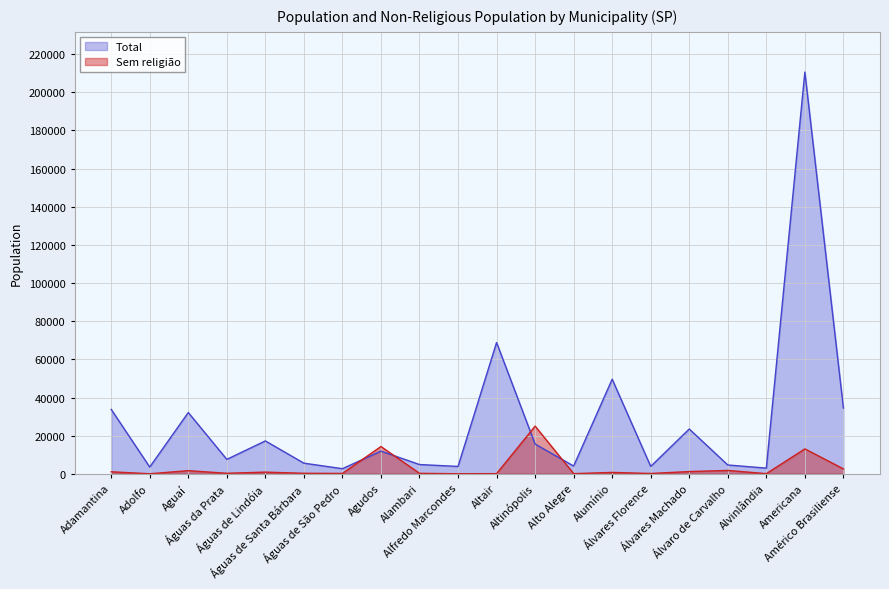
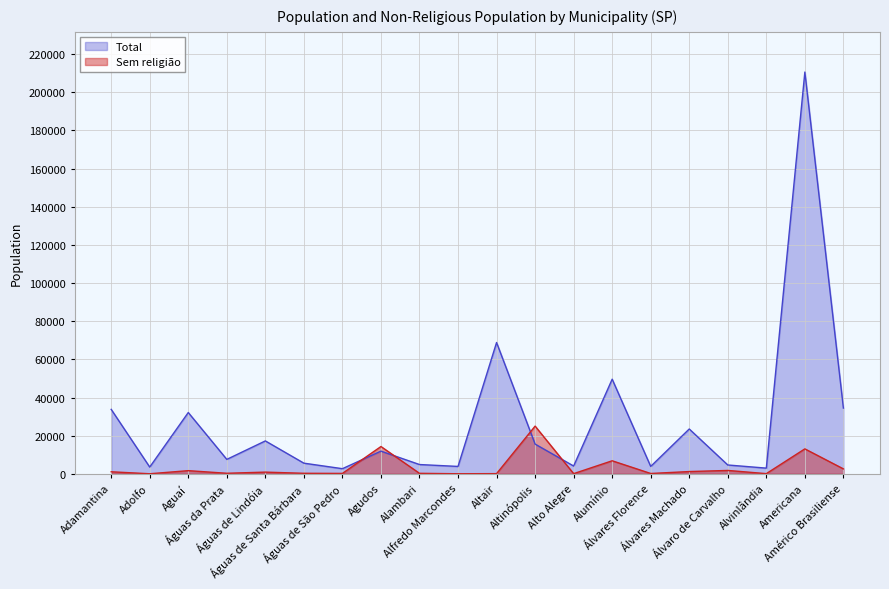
Sem religião, Alumínio: 1000 -> 7000
